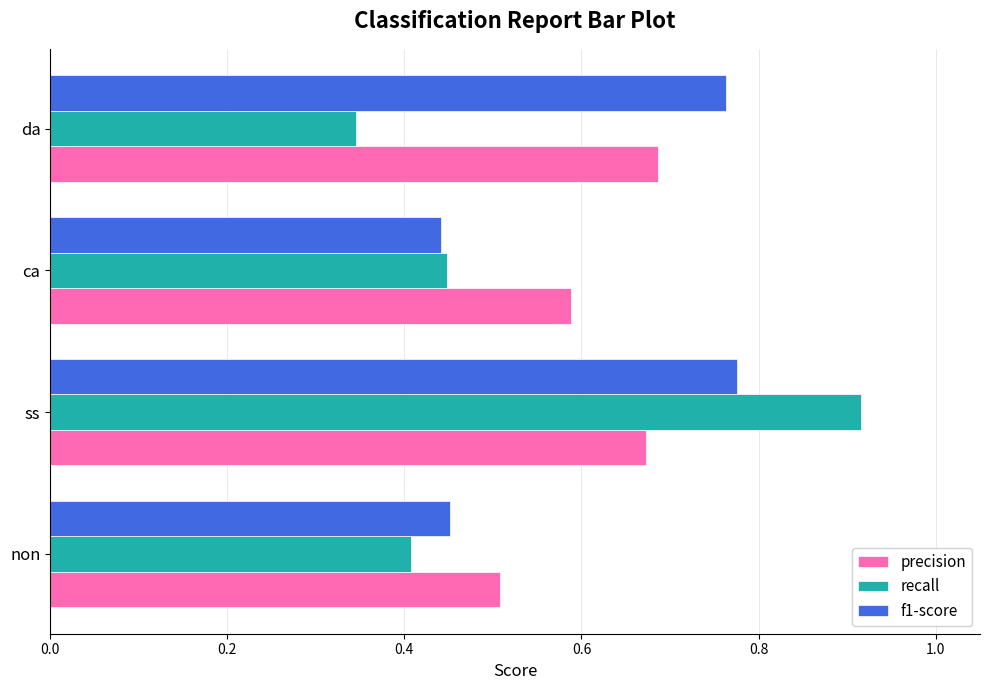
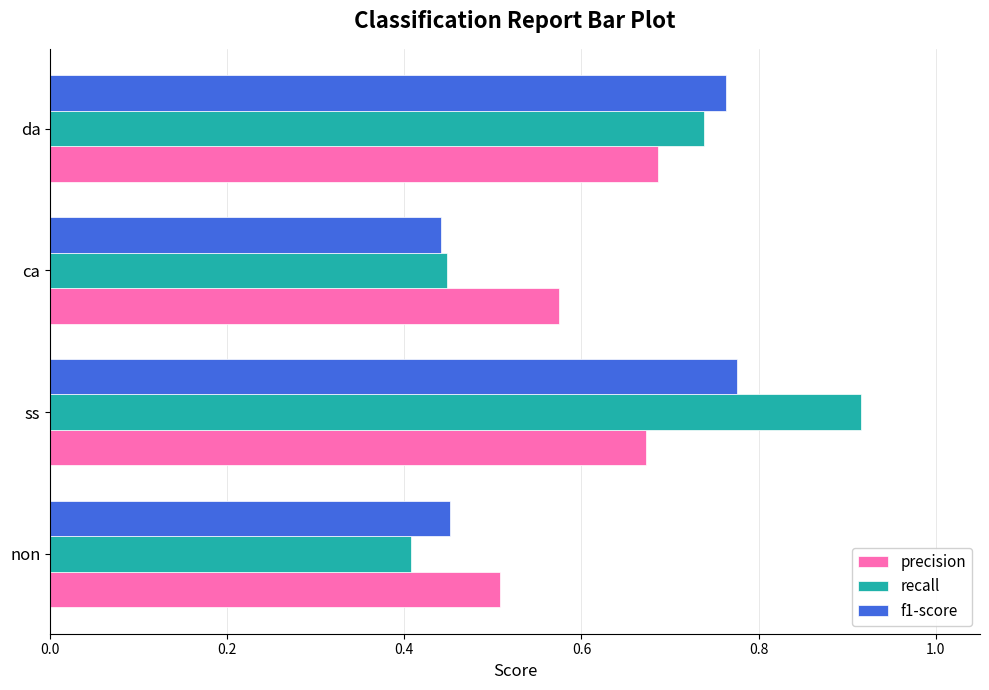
recall, da: 0.35 -> 0.74
precision, ca: 0.59 -> 0.58
